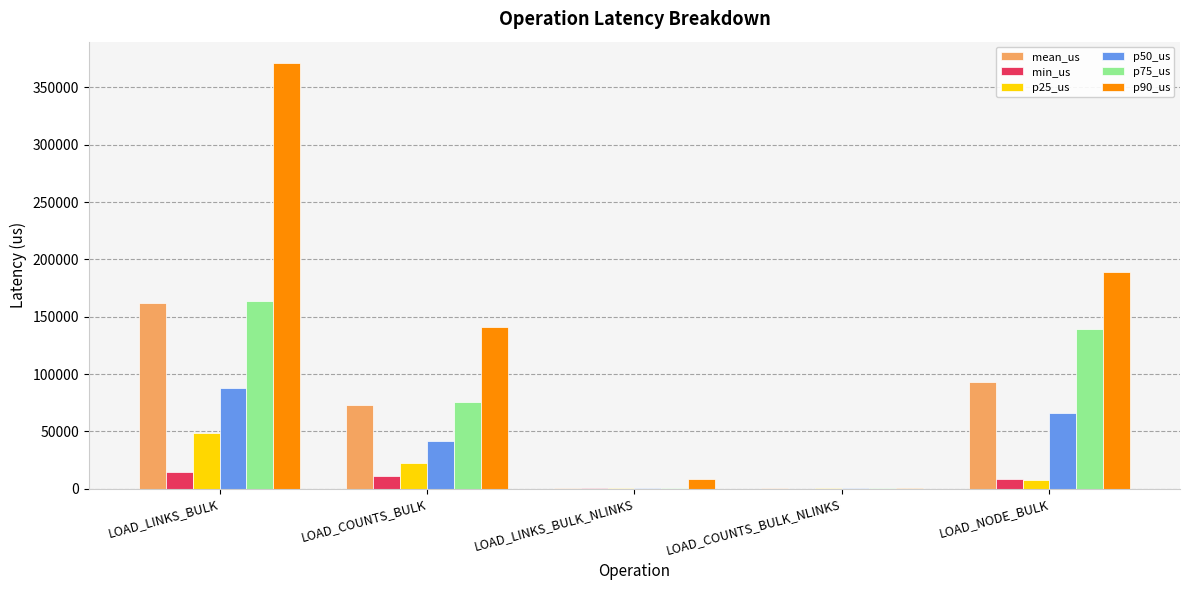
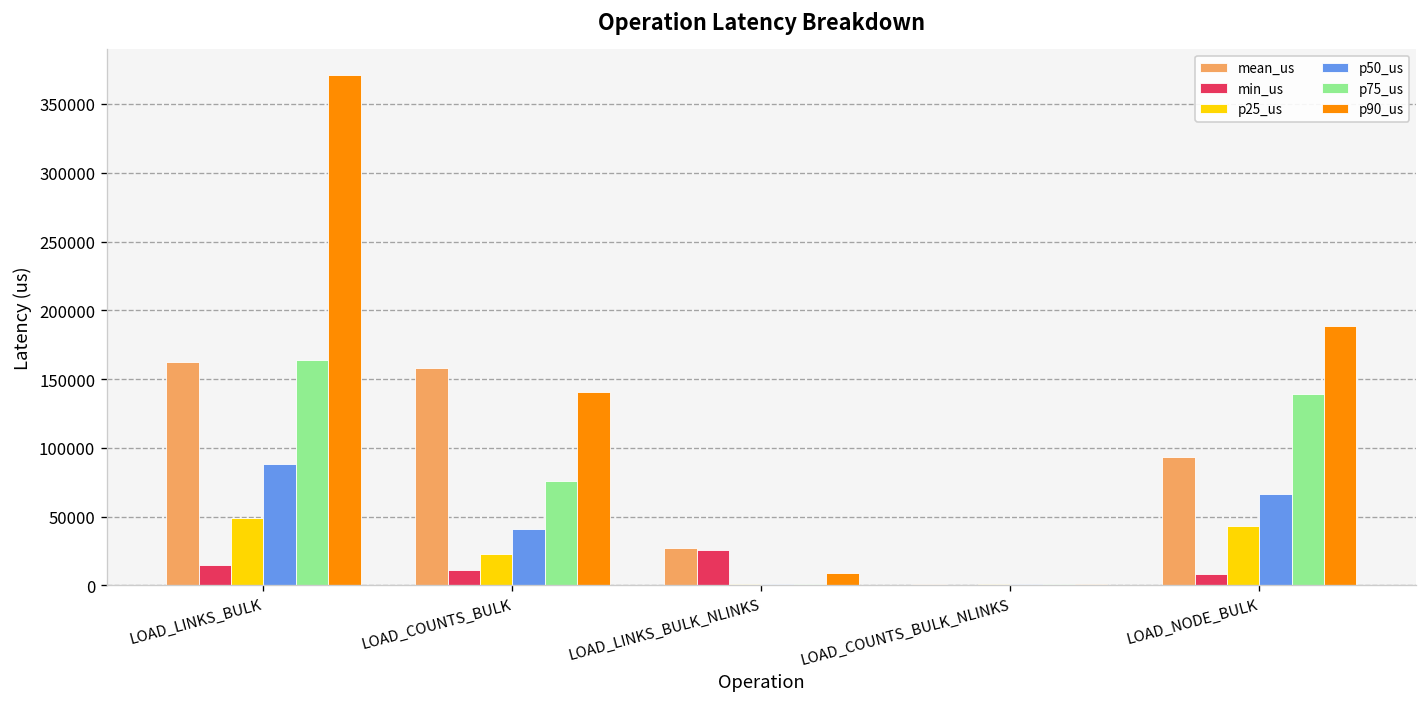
mean_us, LOAD_COUNTS_BULK: 73000 -> 158000
mean_us, LOAD_LINKS_BULK_NLINKS: 1000 -> 27000
min_us, LOAD_LINKS_BULK_NLINKS: 1000 -> 26000
p25_us, LOAD_NODE_BULK: 7000 -> 43000
